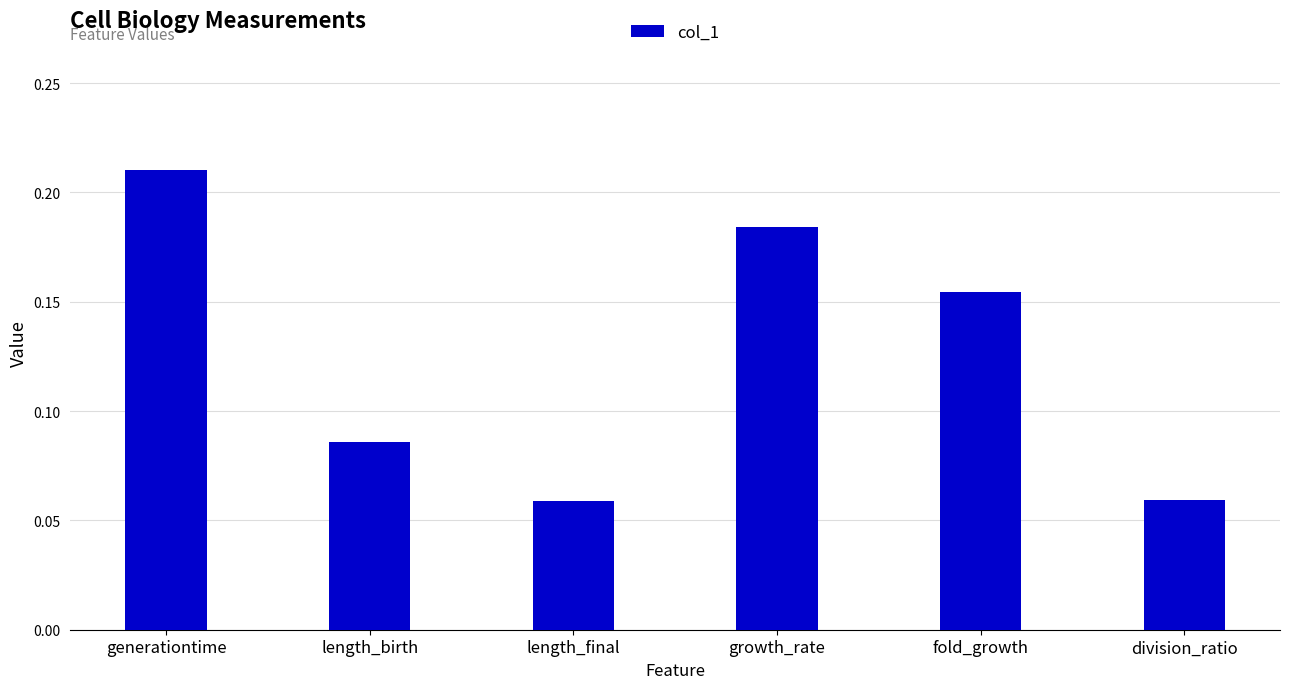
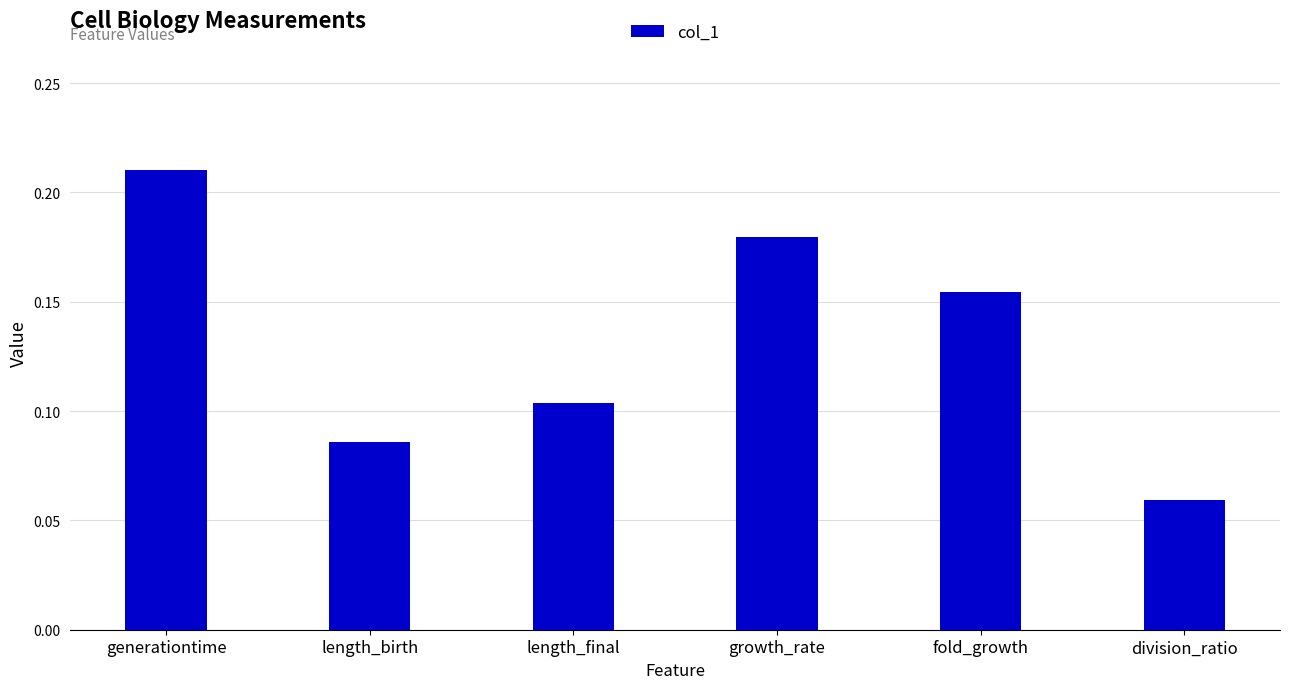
length_final: 0.059 -> 0.103
growth_rate: 0.184 -> 0.180
